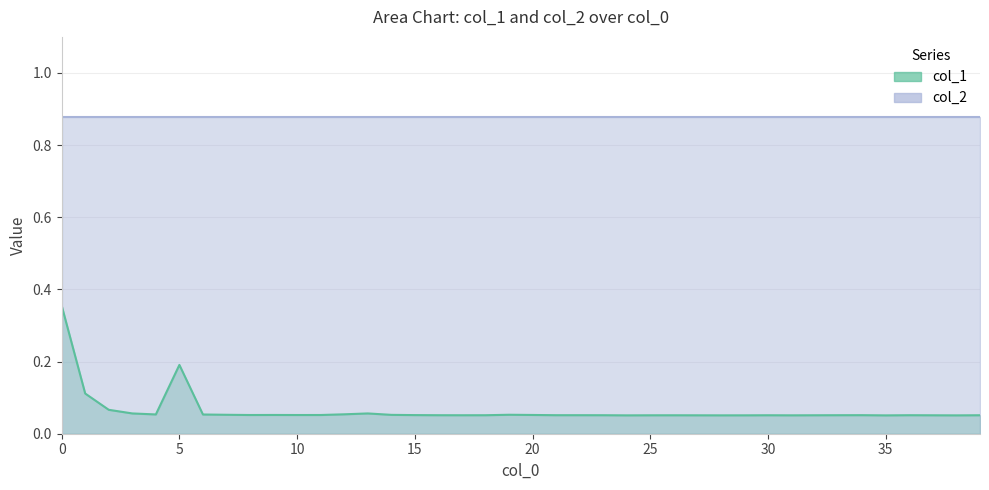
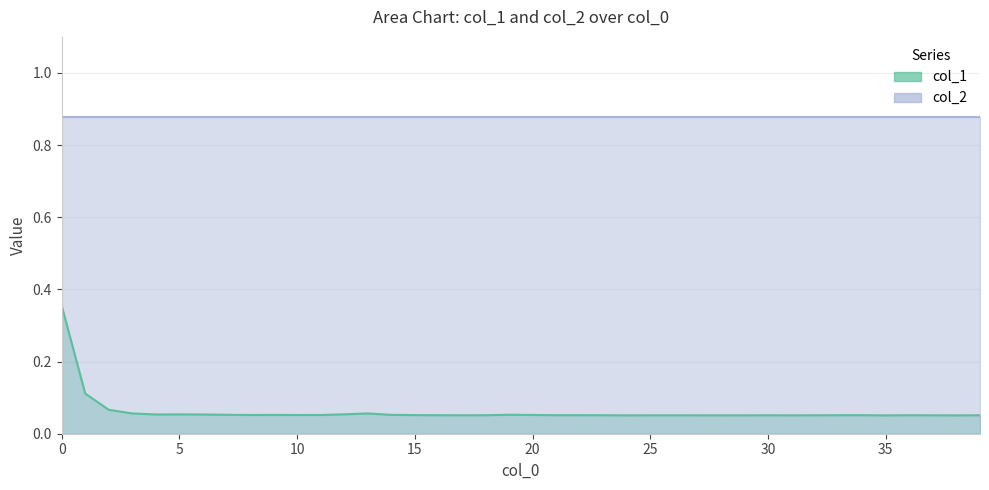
col_1, 5: 0.19 -> 0.05
